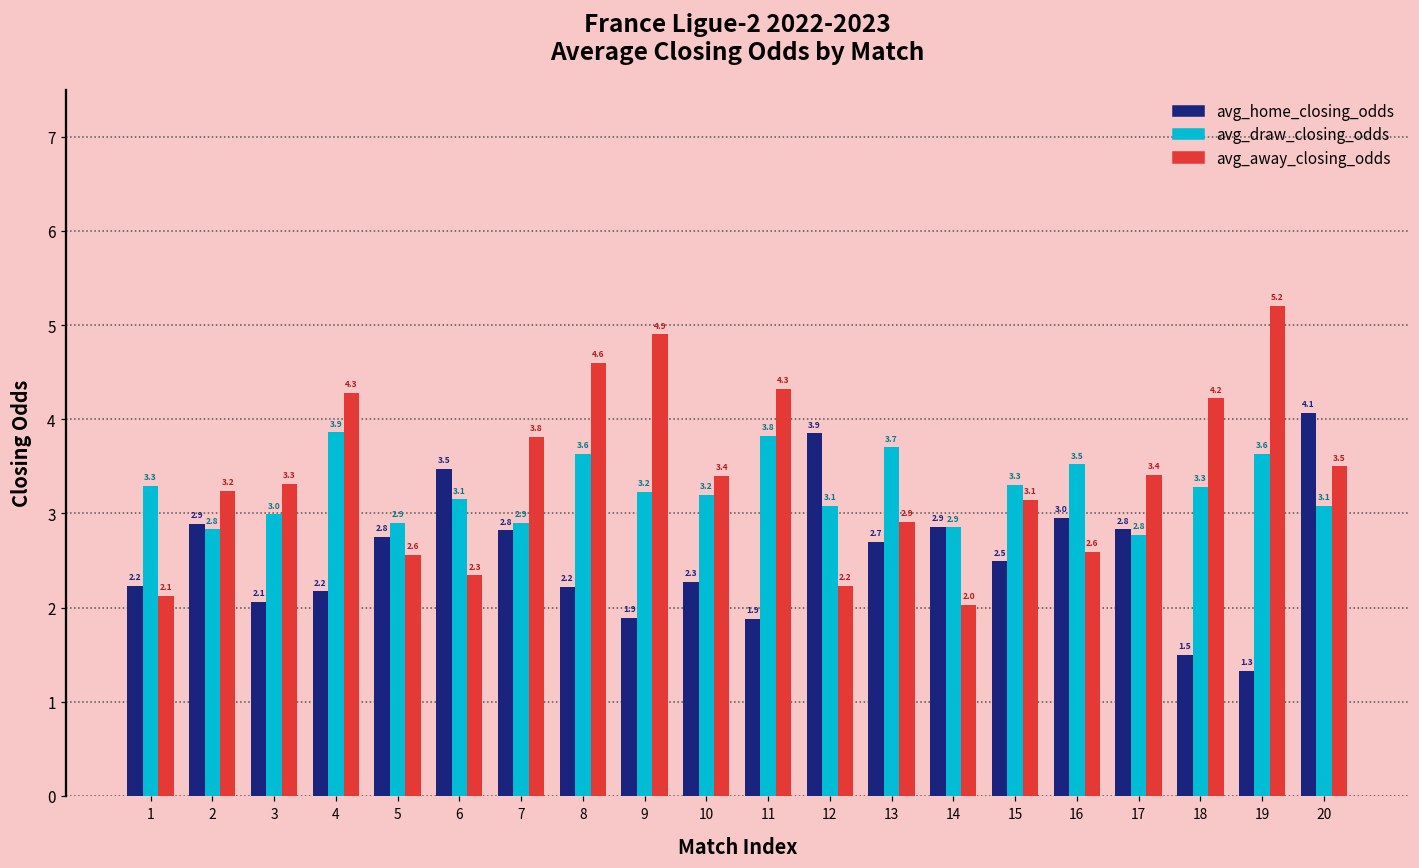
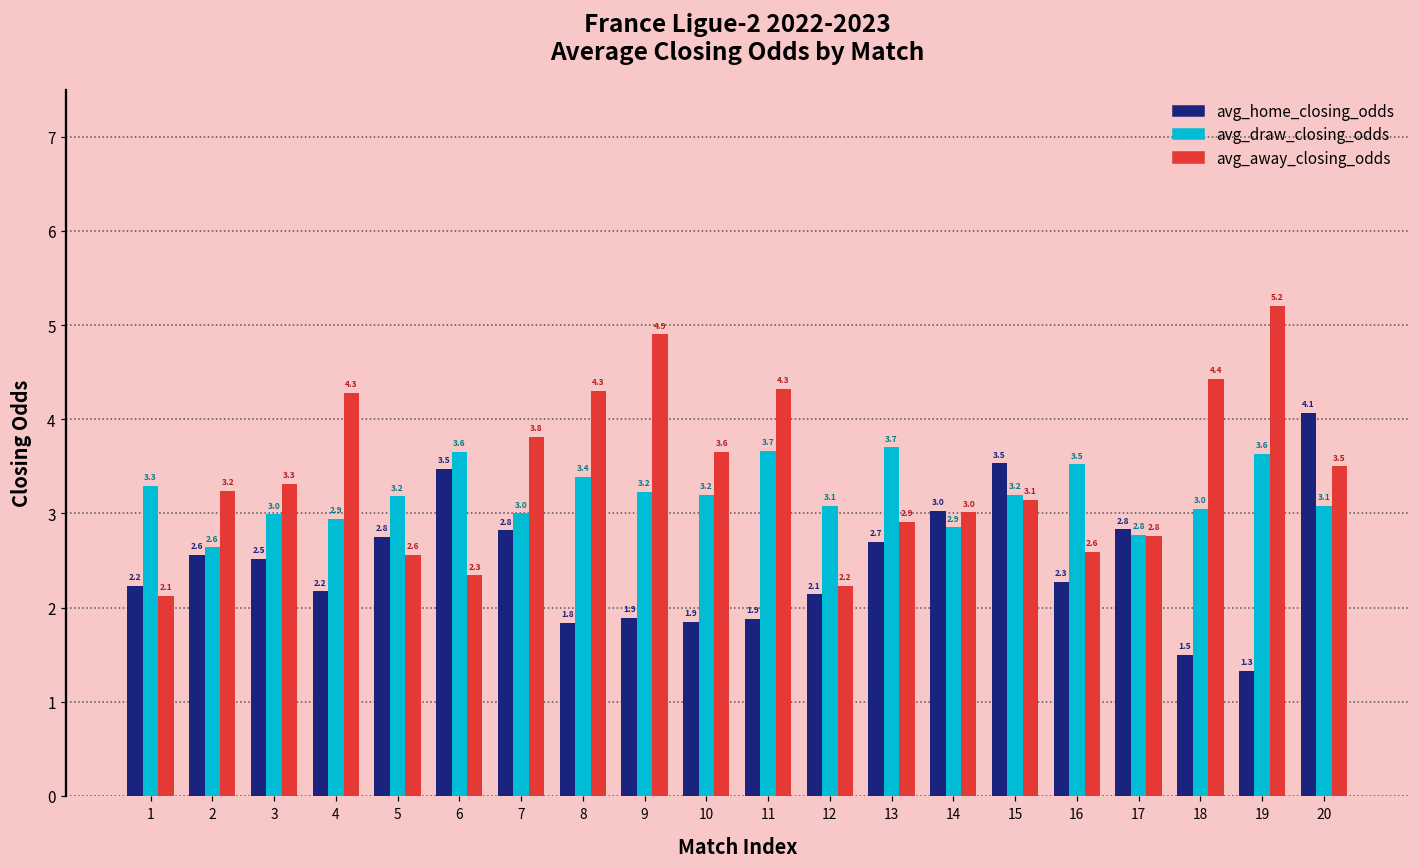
avg_home_closing_odds, 2: 2.9 -> 2.6
avg_draw_closing_odds, 2: 2.8 -> 2.6
avg_home_closing_odds, 3: 2.1 -> 2.5
avg_draw_closing_odds, 4: 3.9 -> 2.9
avg_draw_closing_odds, 5: 2.9 -> 3.2
avg_draw_closing_odds, 6: 3.1 -> 3.6
avg_draw_closing_odds, 7: 2.9 -> 3.0
avg_home_closing_odds, 8: 2.2 -> 1.8
avg_draw_closing_odds, 8: 3.6 -> 3.4
avg_away_closing_odds, 8: 4.6 -> 4.3
avg_home_closing_odds, 10: 2.3 -> 1.9
avg_away_closing_odds, 10: 3.4 -> 3.6
avg_draw_closing_odds, 11: 3.8 -> 3.7
avg_home_closing_odds, 12: 3.9 -> 2.1
avg_home_closing_odds, 14: 2.9 -> 3.0
avg_away_closing_odds, 14: 2.0 -> 3.0
avg_home_closing_odds, 15: 2.5 -> 3.5
avg_draw_closing_odds, 15: 3.3 -> 3.2
avg_home_closing_odds, 16: 3.0 -> 2.3
avg_away_closing_odds, 17: 3.4 -> 2.8
avg_draw_closing_odds, 18: 3.3 -> 3.0
avg_away_closing_odds, 18: 4.2 -> 4.4
